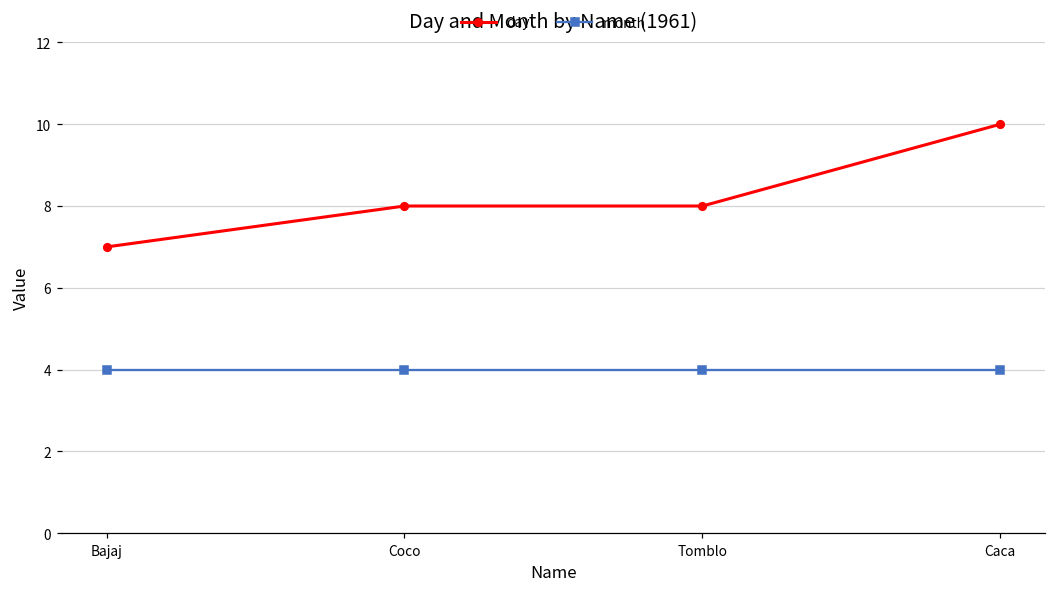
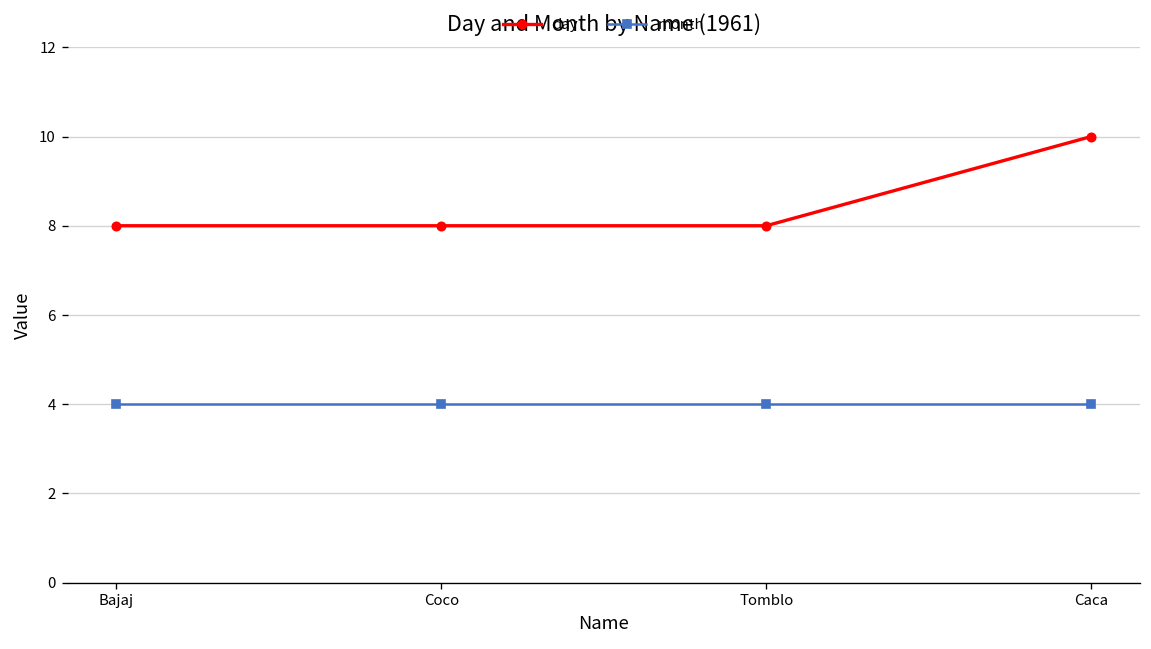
day, Bajaj: 7 -> 8
